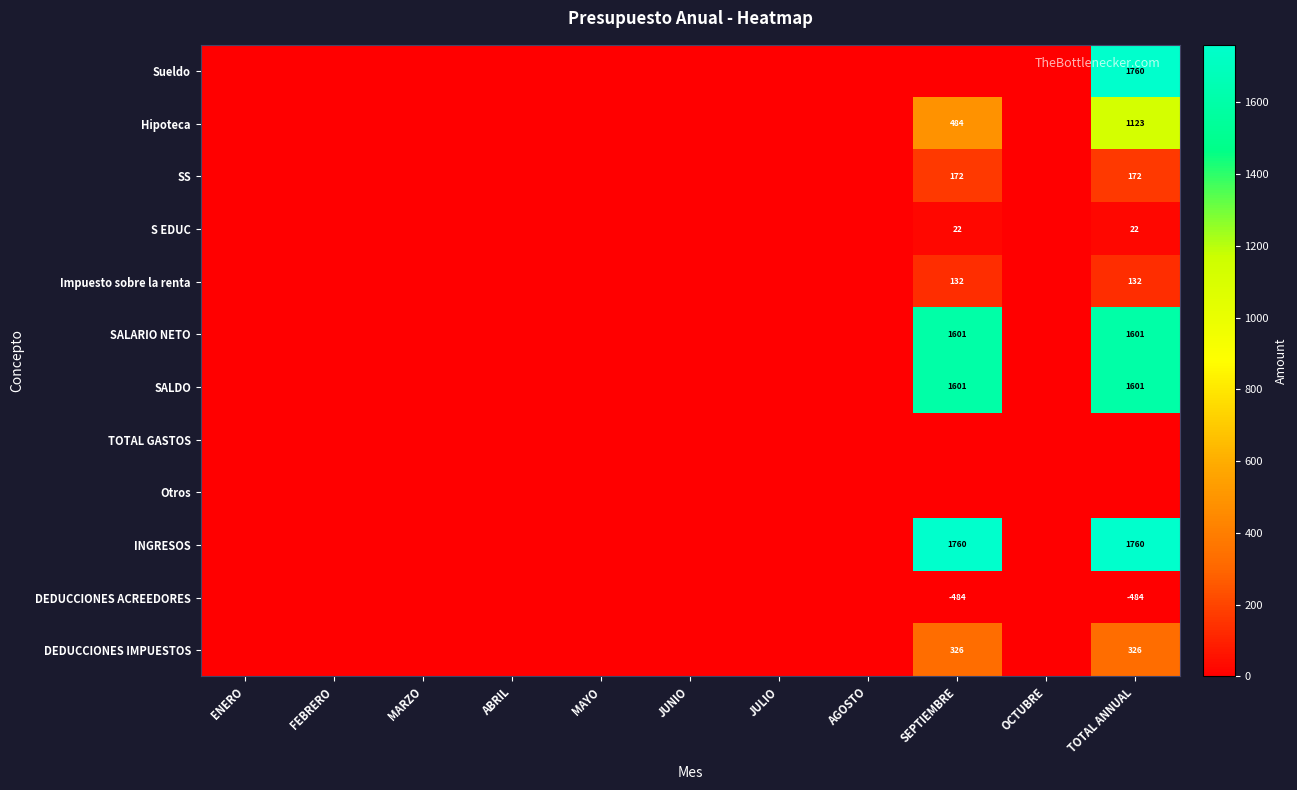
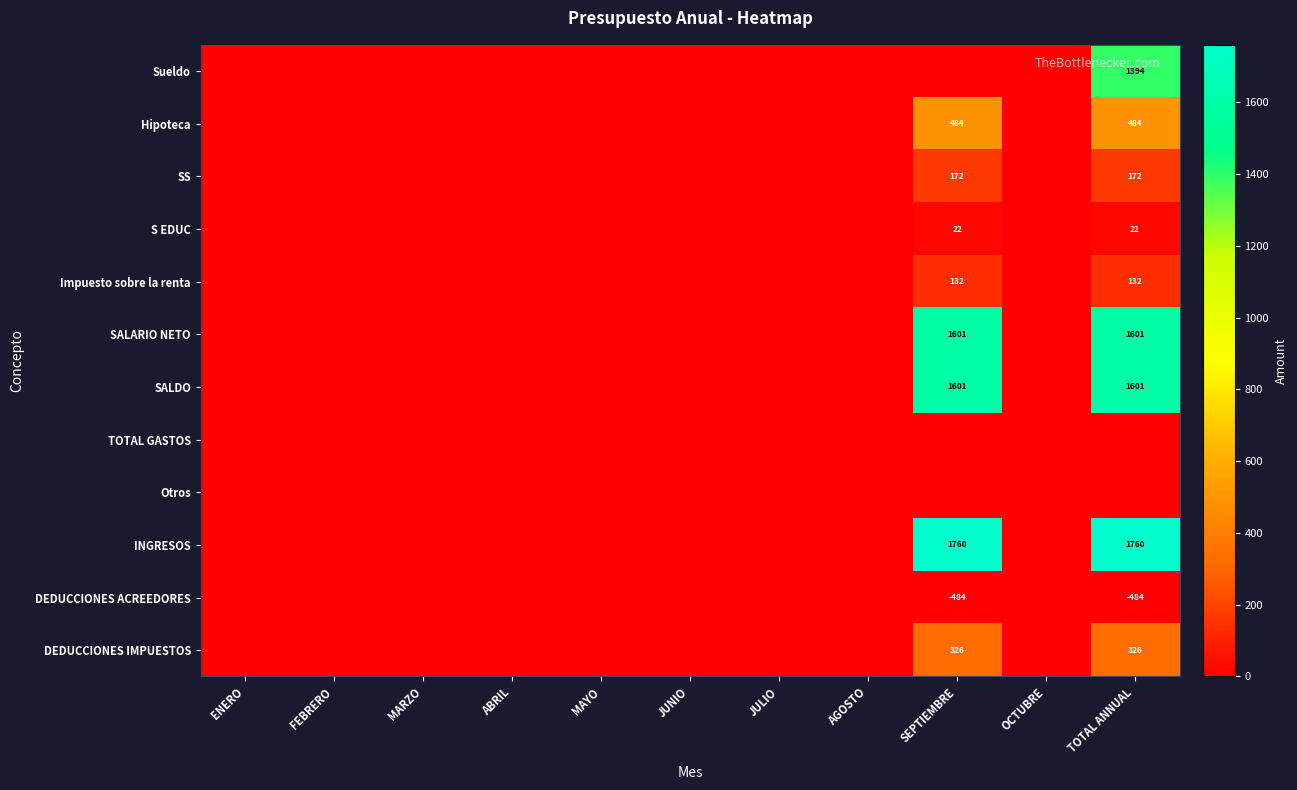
Sueldo, TOTAL ANNUAL: 1760 -> 1394
Hipoteca, TOTAL ANNUAL: 1123 -> 484
